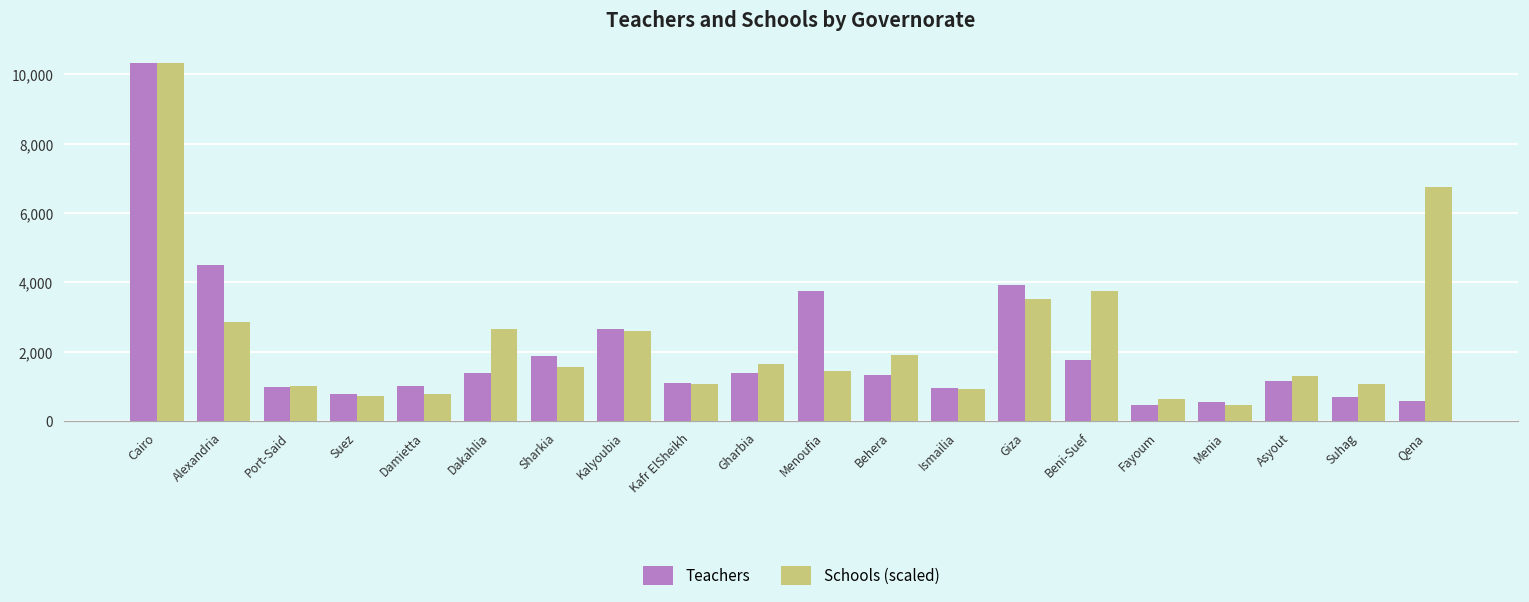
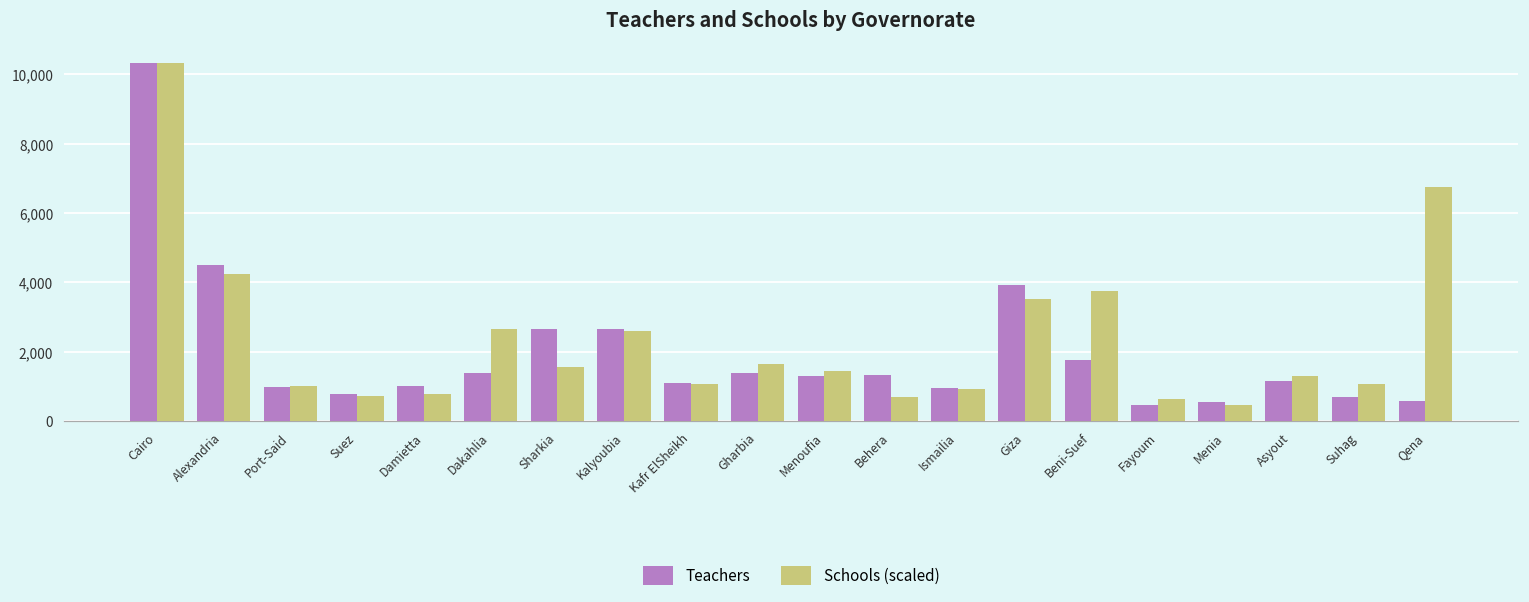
Schools (scaled), Alexandria: 2,900 -> 4,200
Teachers, Sharkia: 1,900 -> 2,700
Teachers, Menoufia: 3,800 -> 1,300
Schools (scaled), Behera: 1,900 -> 700
